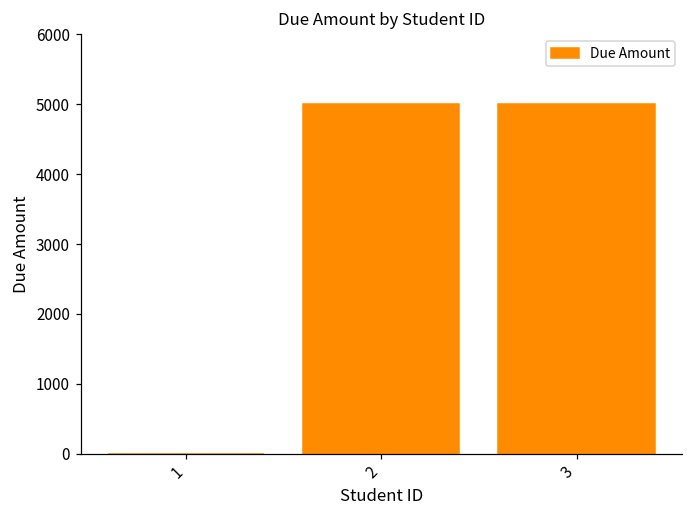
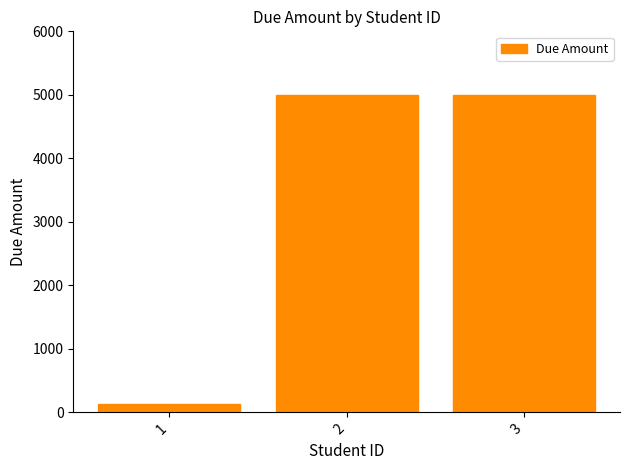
1: 0 -> 100
